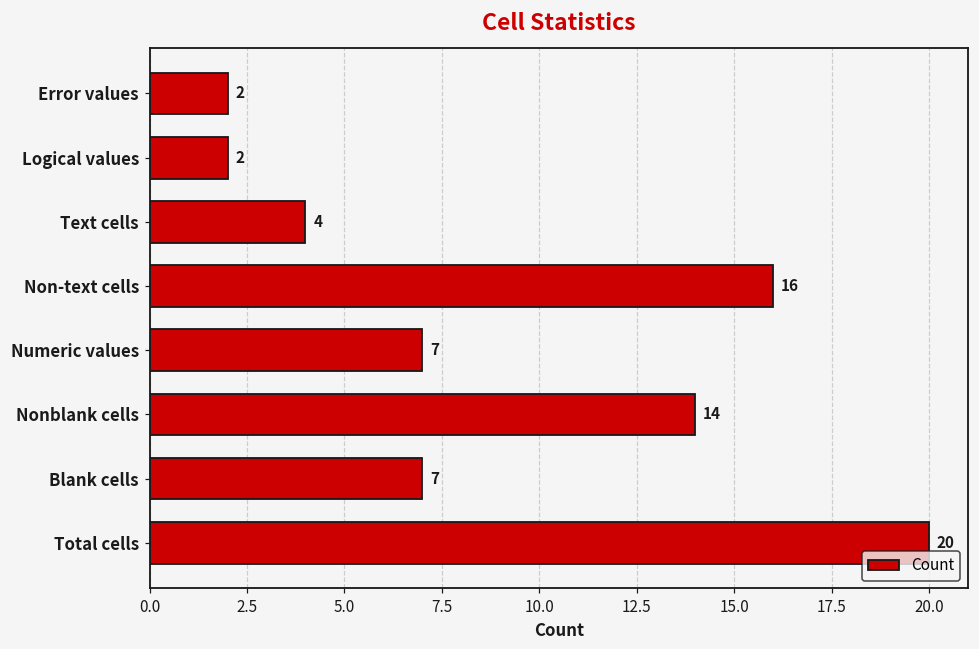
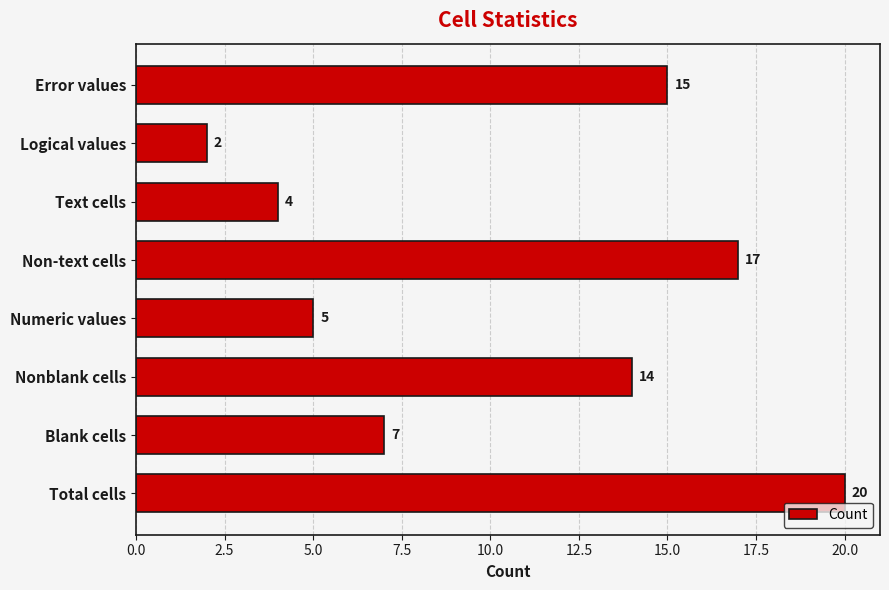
Error values: 2 -> 15
Non-text cells: 16 -> 17
Numeric values: 7 -> 5
